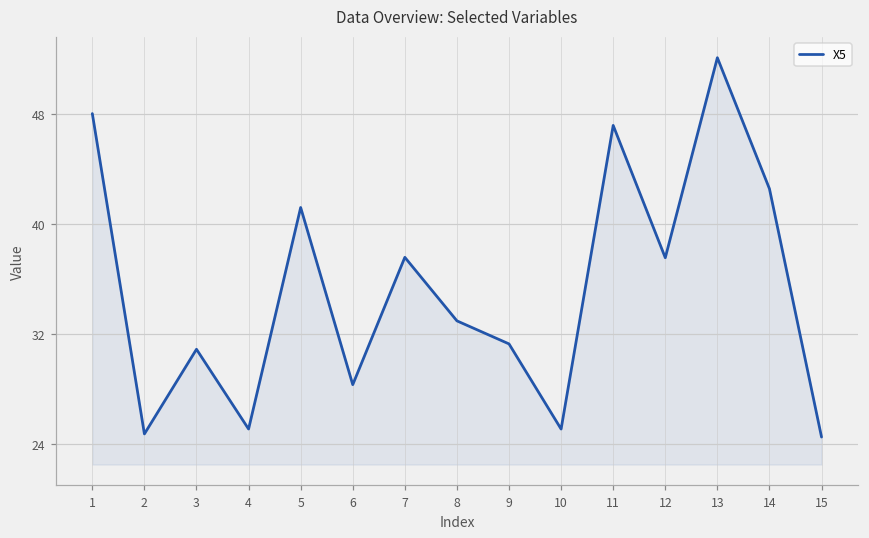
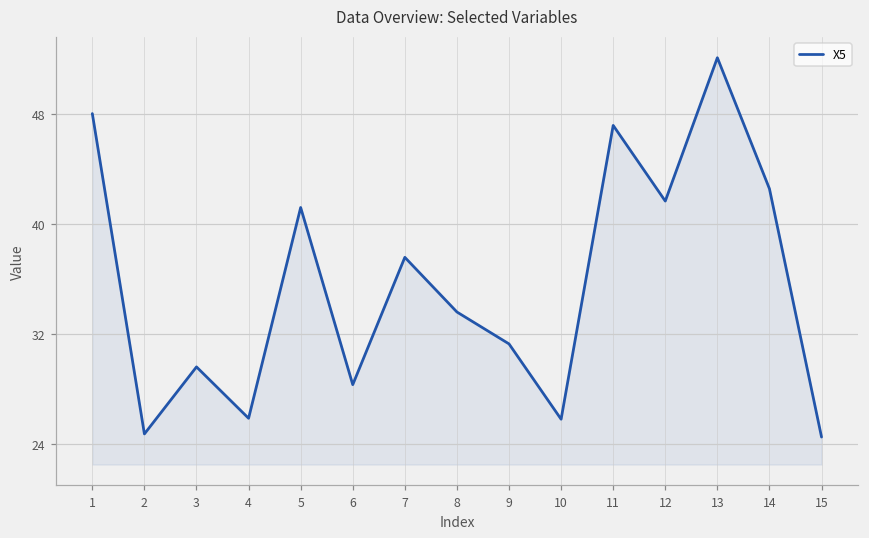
3: 30.9 -> 29.6
4: 25.1 -> 25.9
8: 33.0 -> 33.6
10: 25.1 -> 25.8
12: 37.6 -> 41.7
